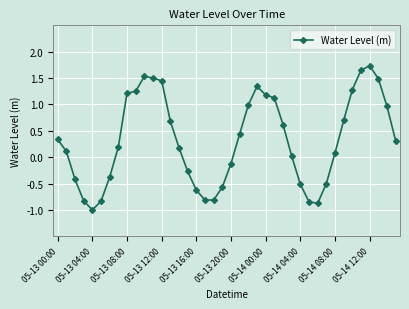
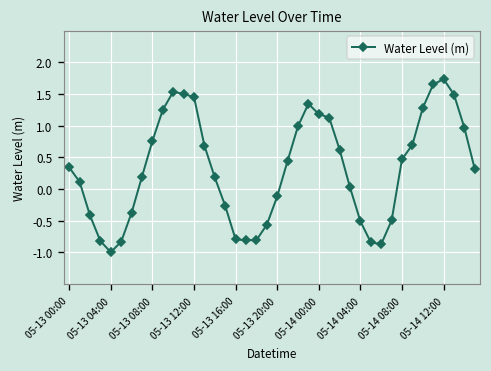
05-13 08:00: 1.2 -> 0.8
05-13 16:00: -0.6 -> -0.8
05-14 08:00: 0.1 -> 0.5
